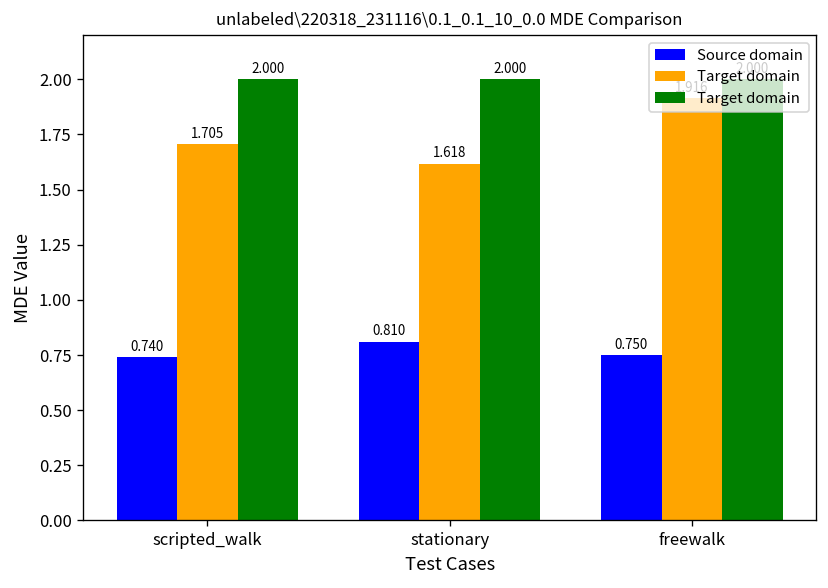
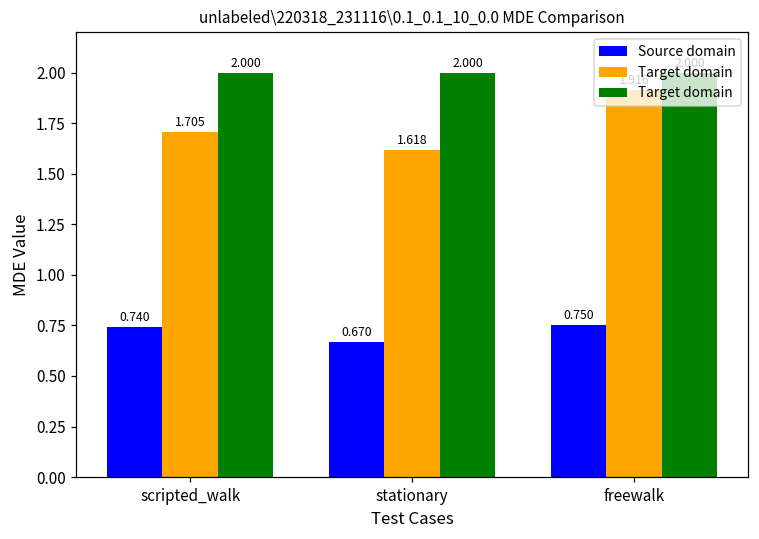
Source domain, stationary: 0.810 -> 0.670
